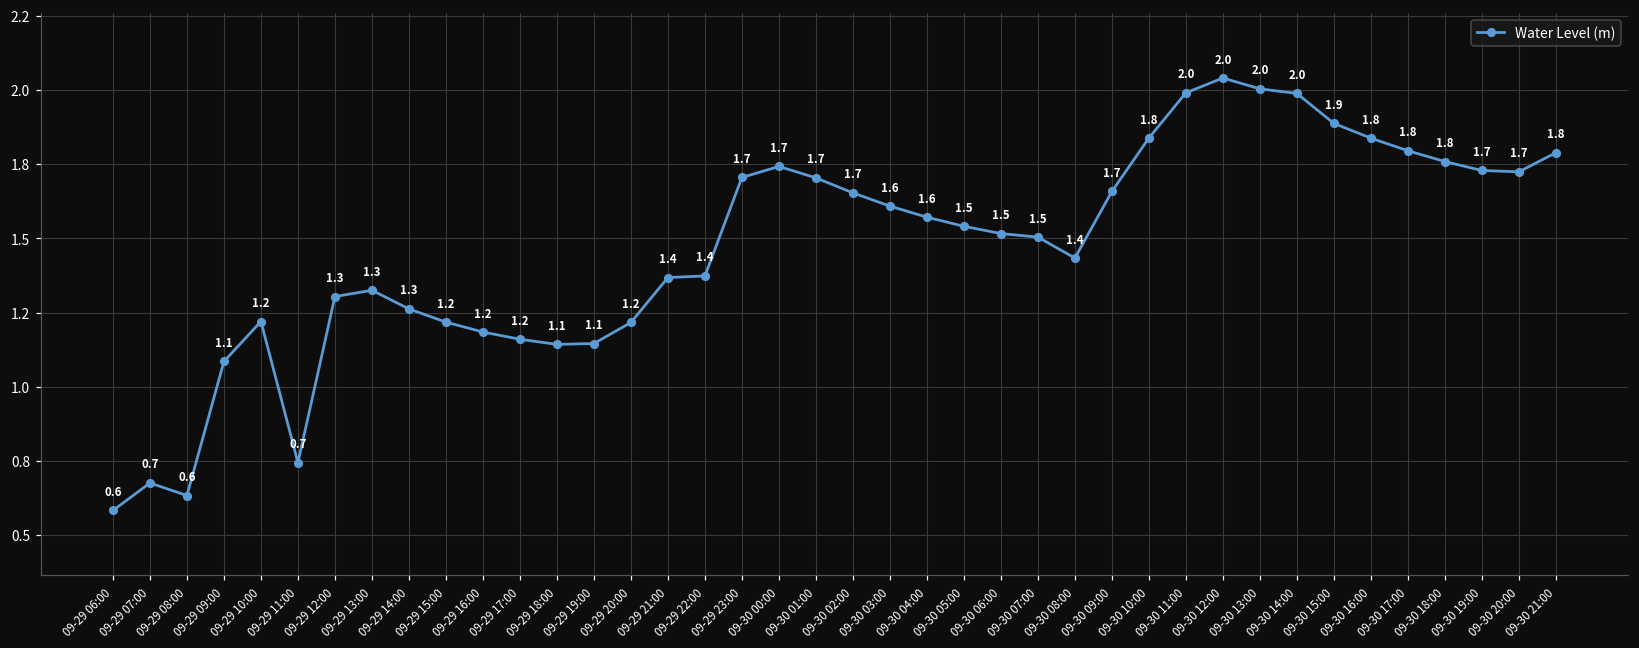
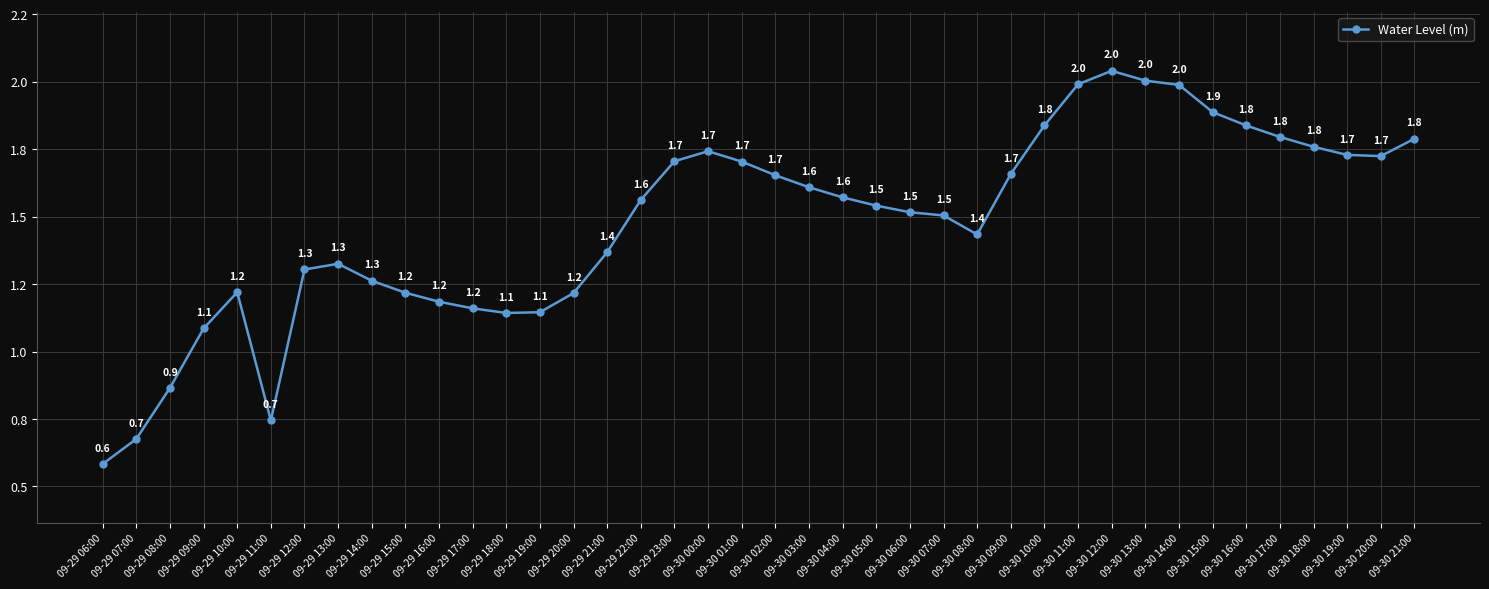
09-29 08:00: 0.6 -> 0.9
09-29 22:00: 1.4 -> 1.6
